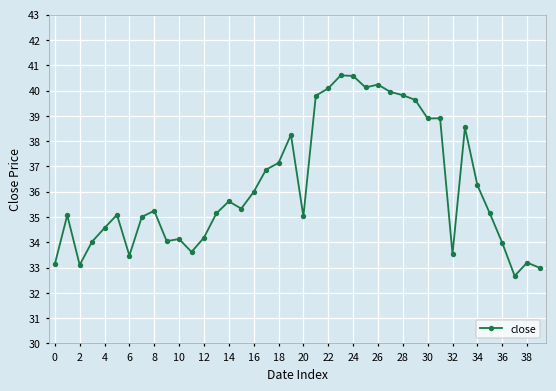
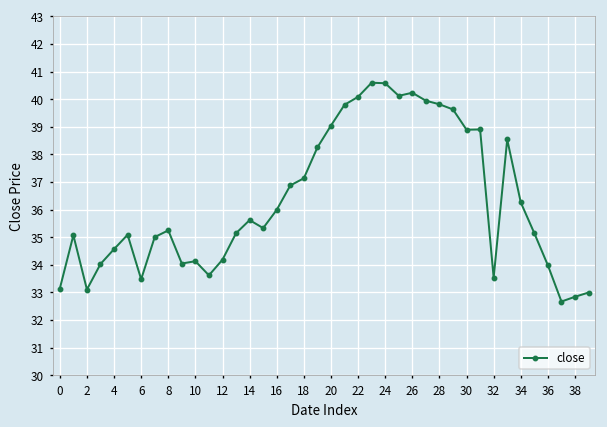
20: 35.0 -> 39.0
38: 33.2 -> 32.8
